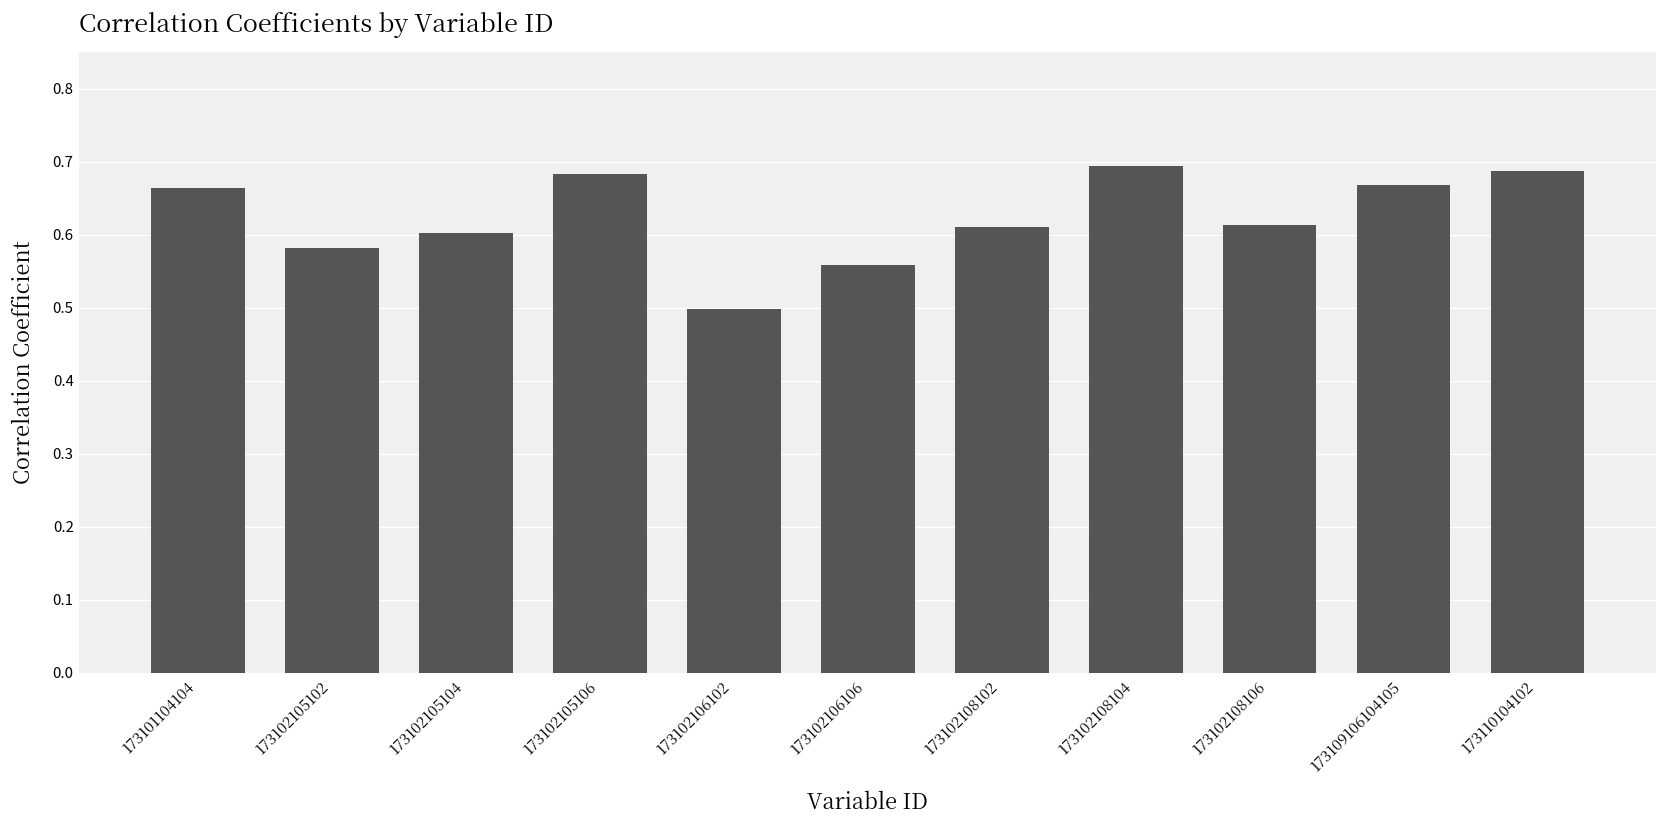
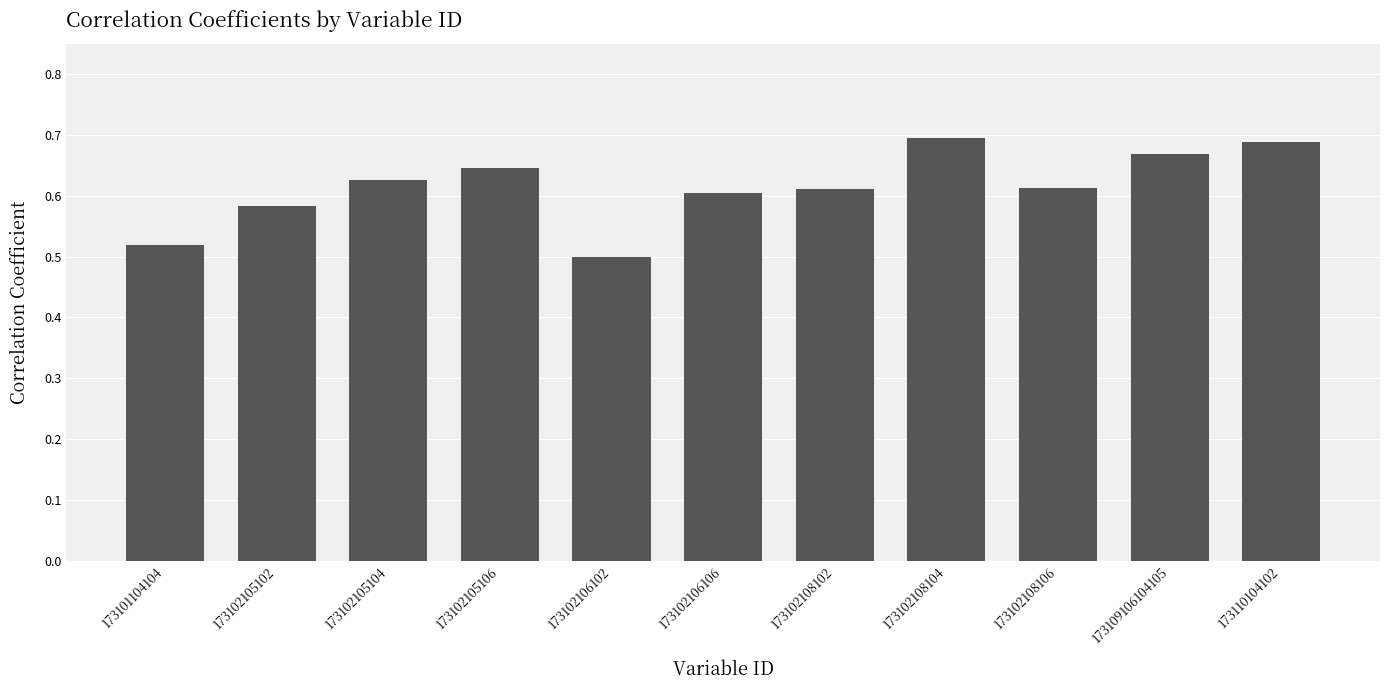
173101104104: 0.66 -> 0.52
173102105104: 0.60 -> 0.63
173102105106: 0.68 -> 0.64
173102106106: 0.56 -> 0.61
